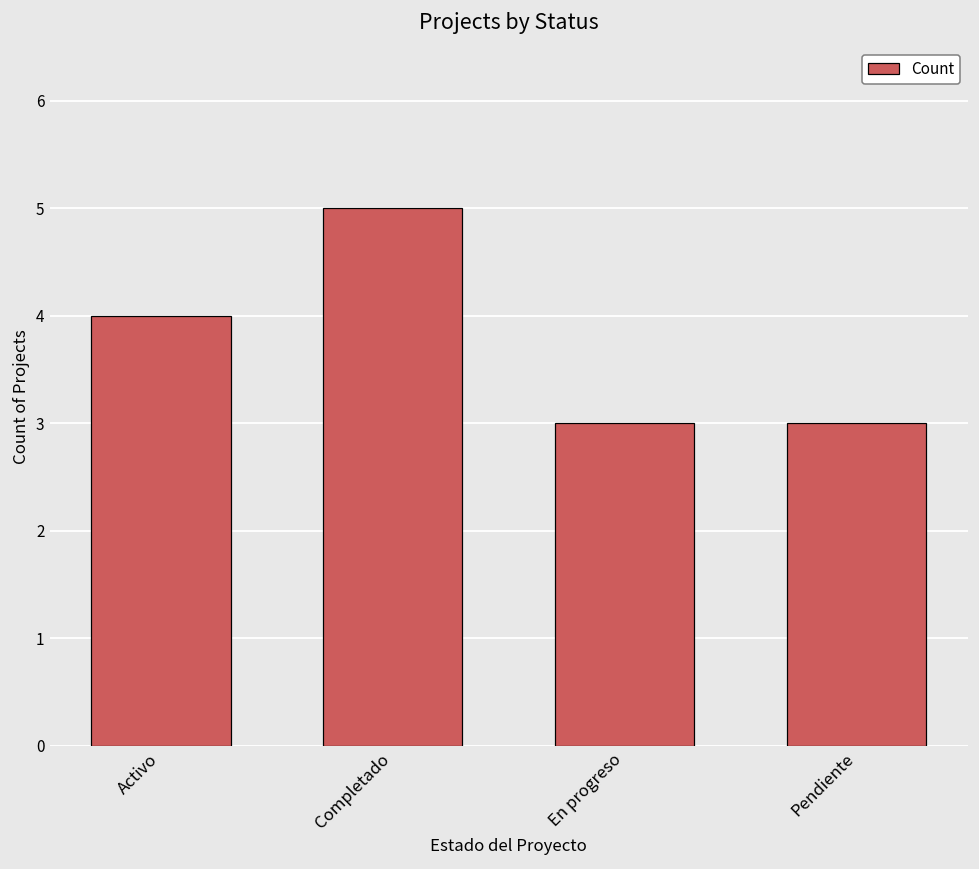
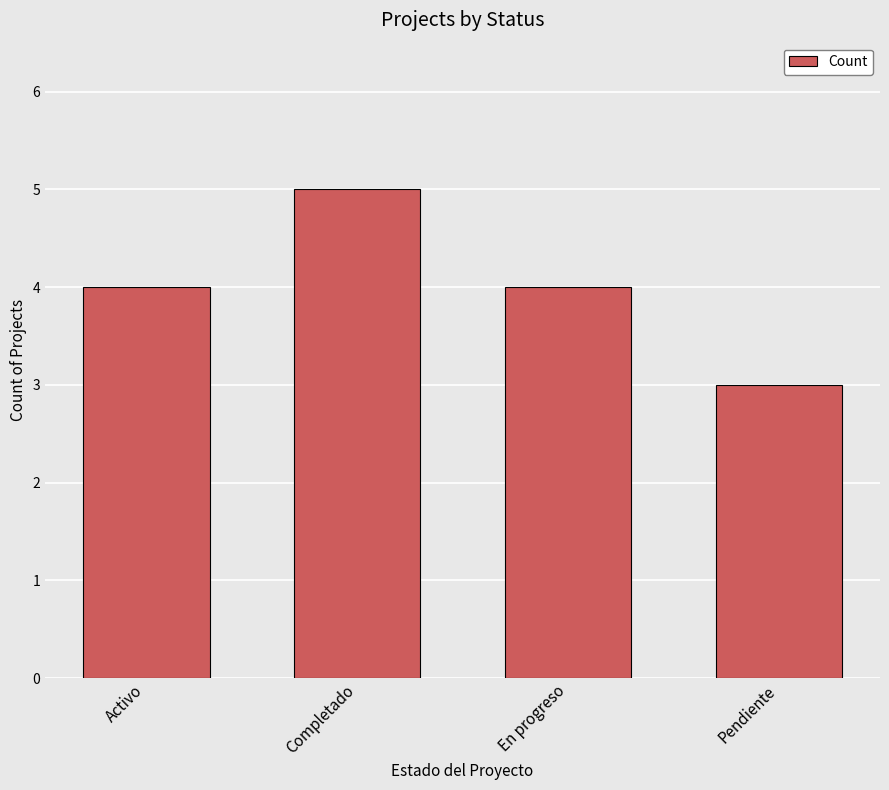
En progreso: 3 -> 4
